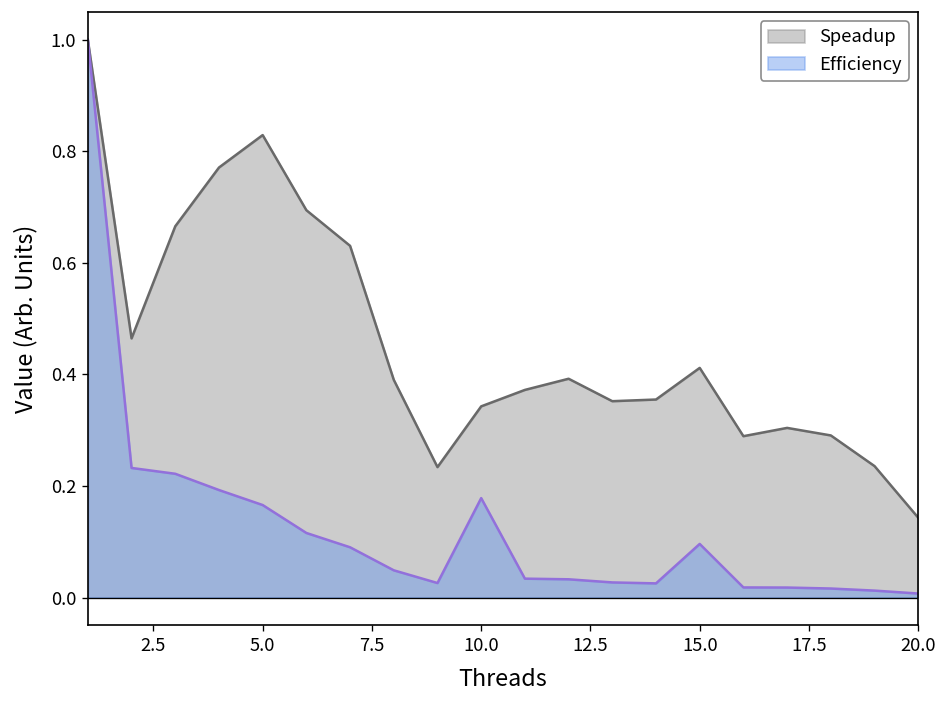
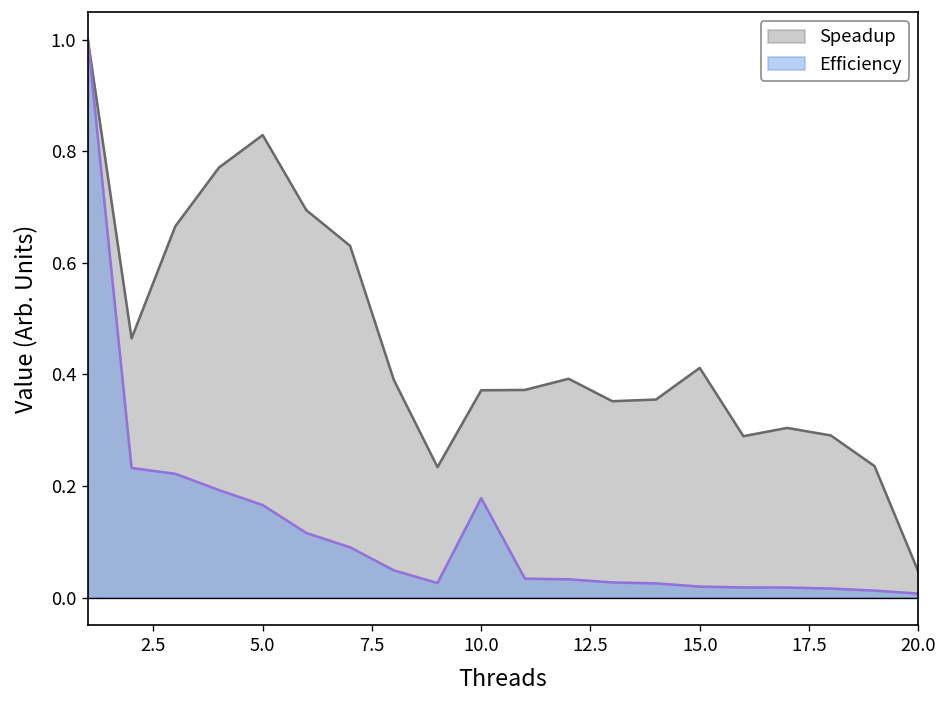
Speadup, 10.0: 0.34 -> 0.37
Efficiency, 15.0: 0.10 -> 0.02
Speadup, 20.0: 0.14 -> 0.05
